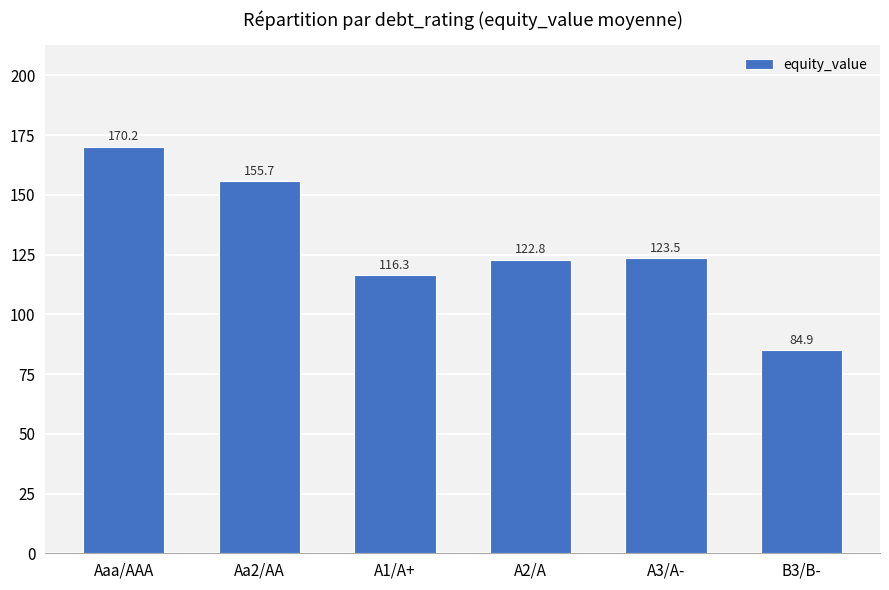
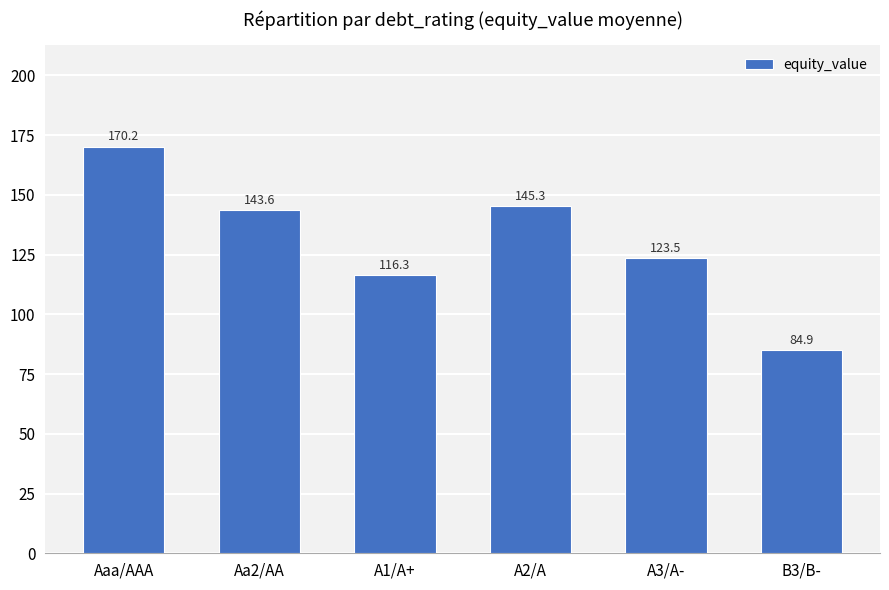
Aa2/AA: 155.7 -> 143.6
A2/A: 122.8 -> 145.3
